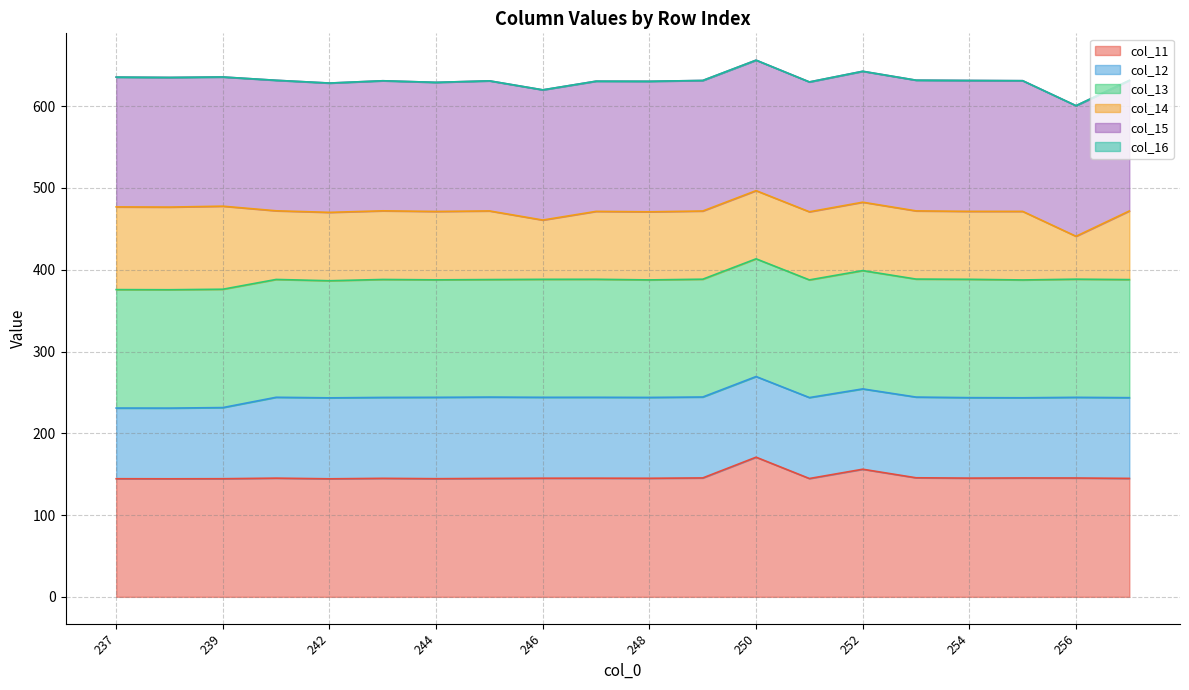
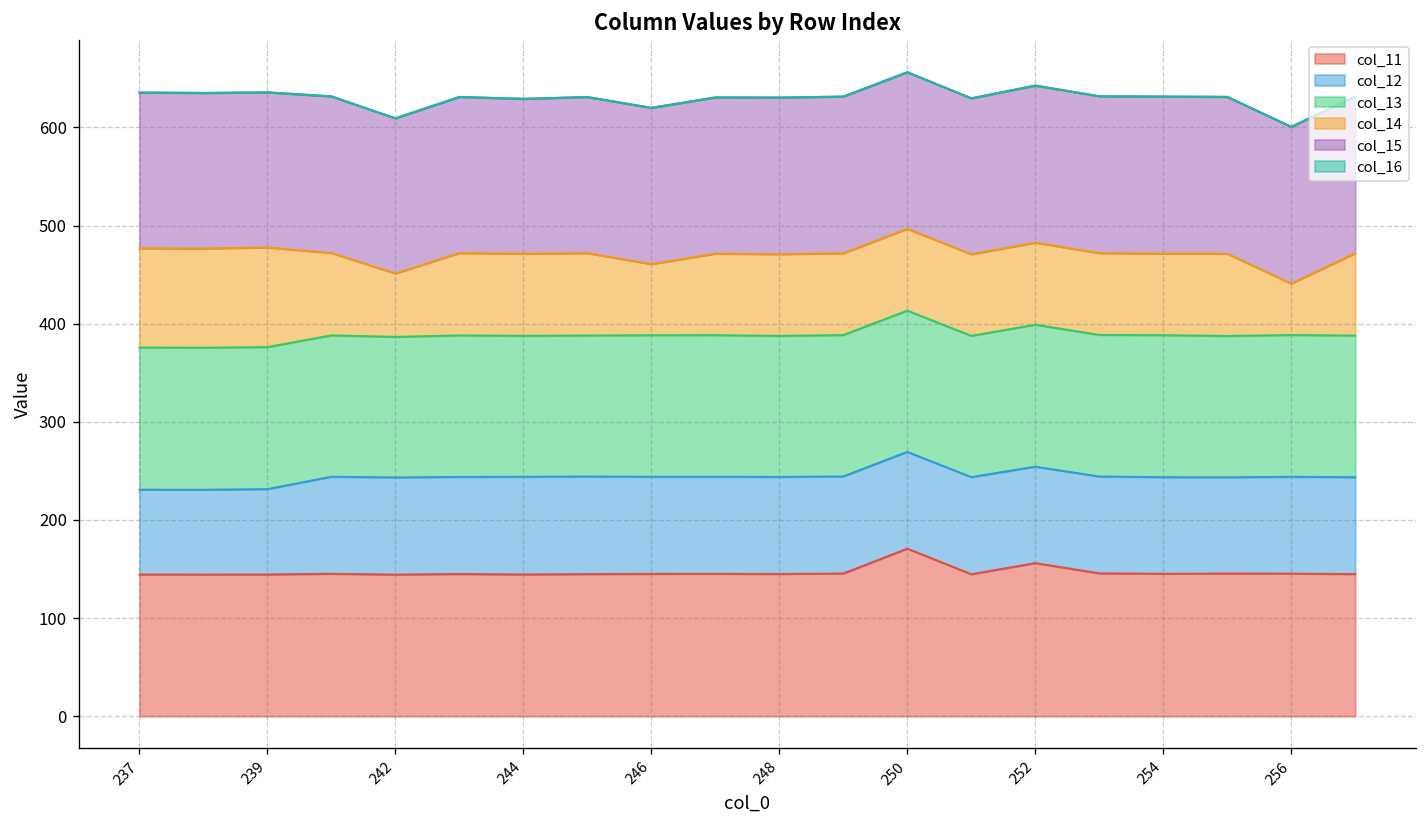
col_14, 242: 80 -> 60
